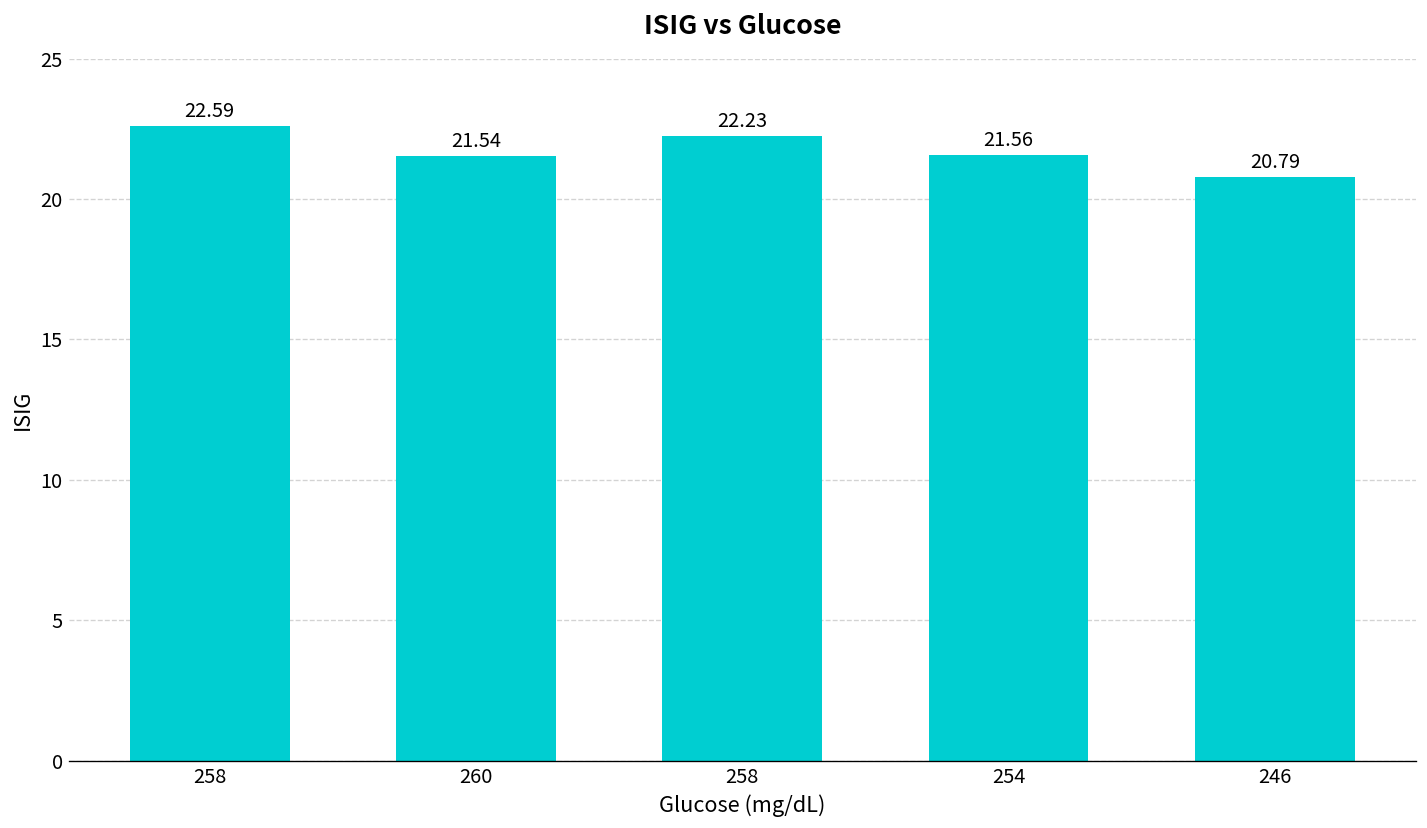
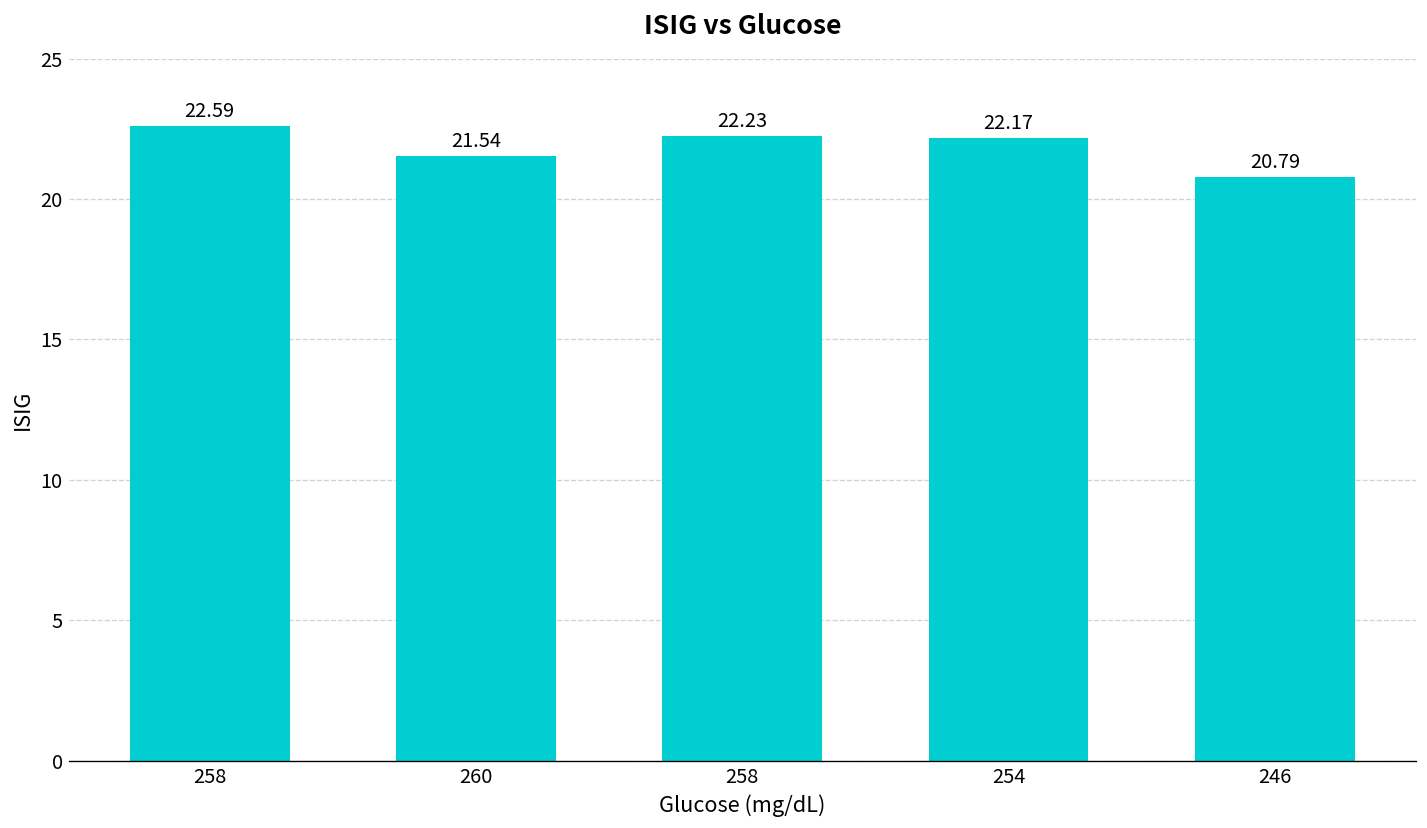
254: 21.56 -> 22.17
